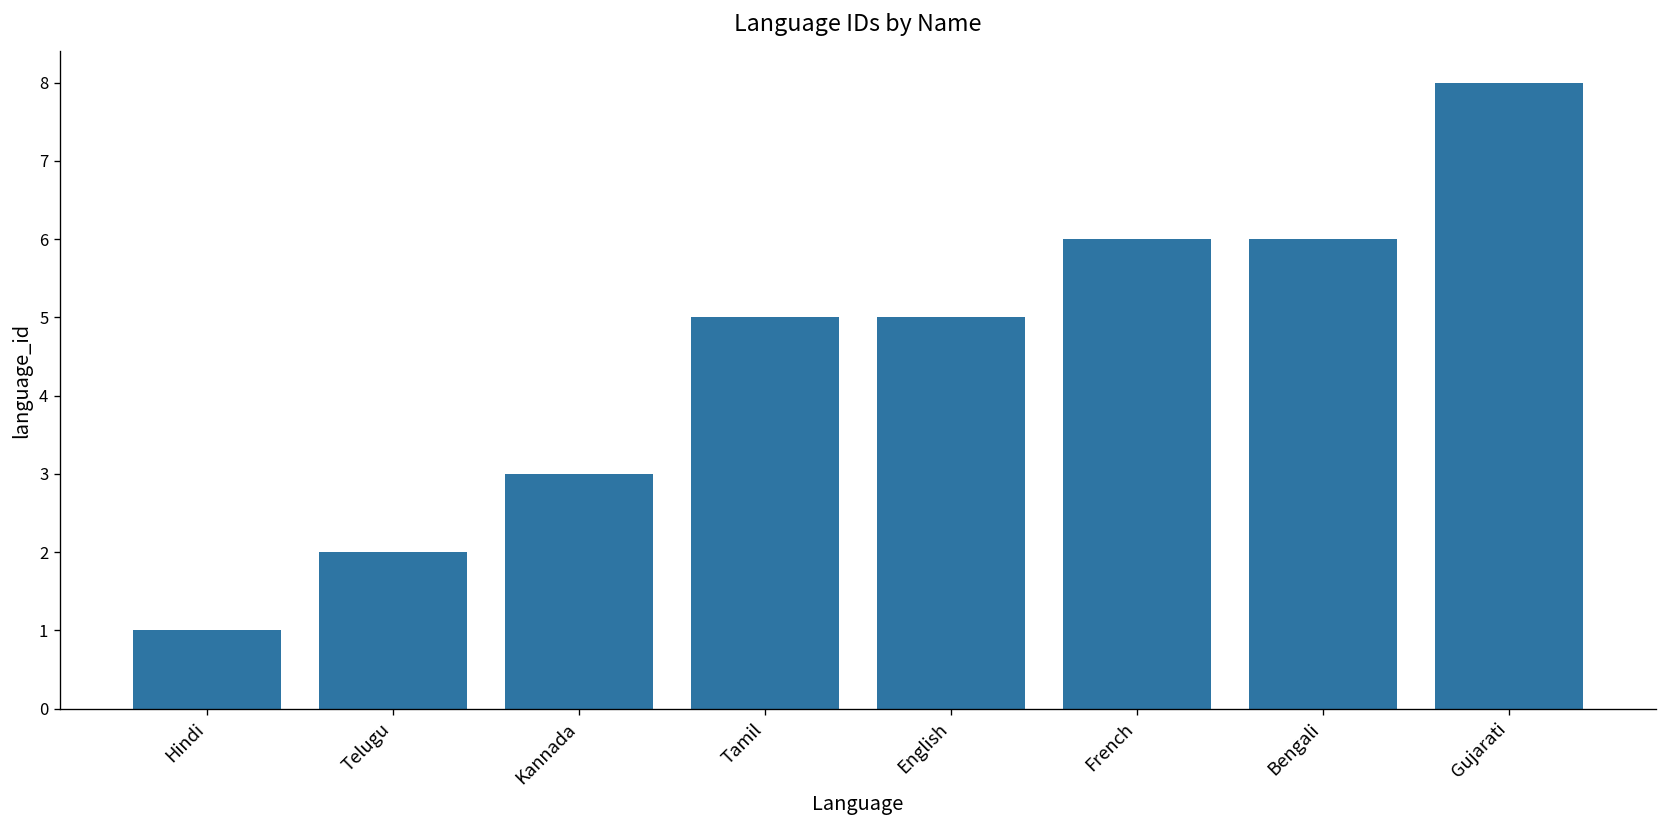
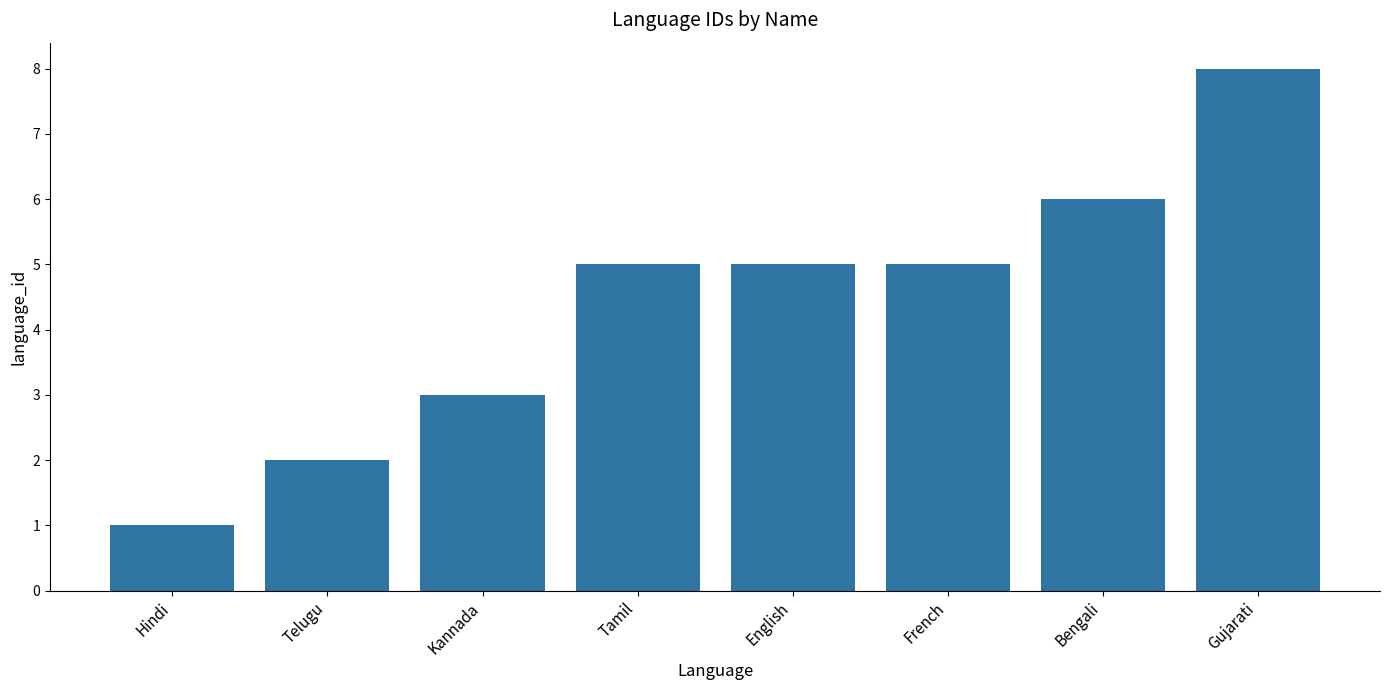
French: 6 -> 5
